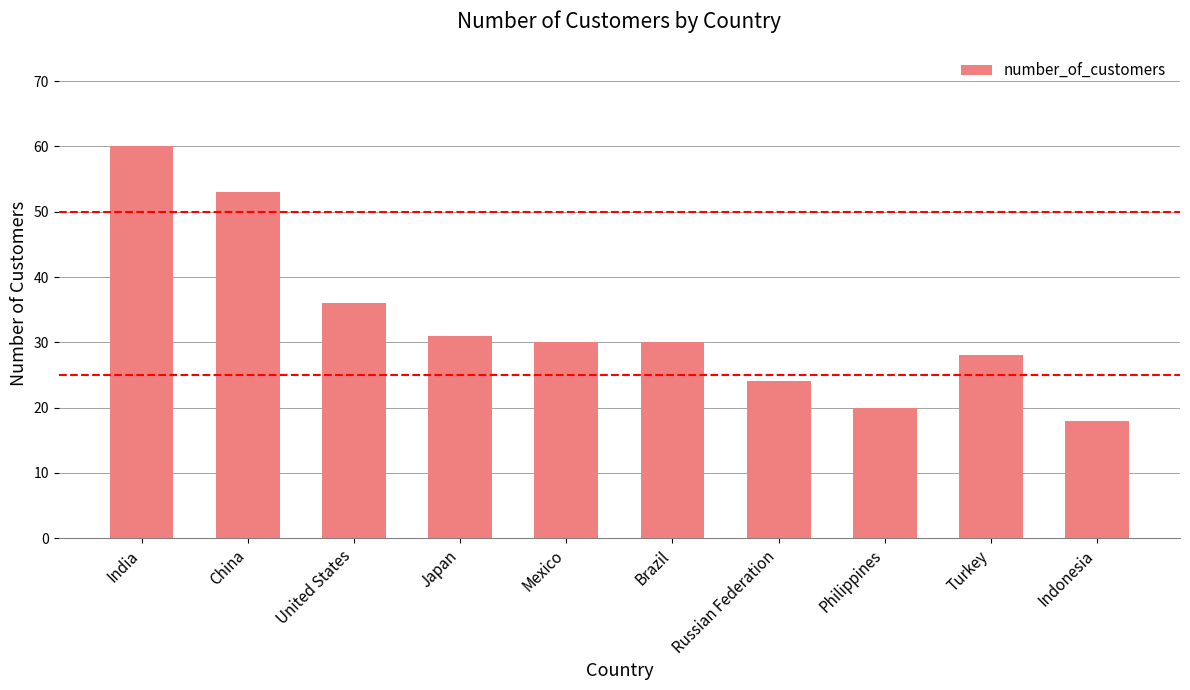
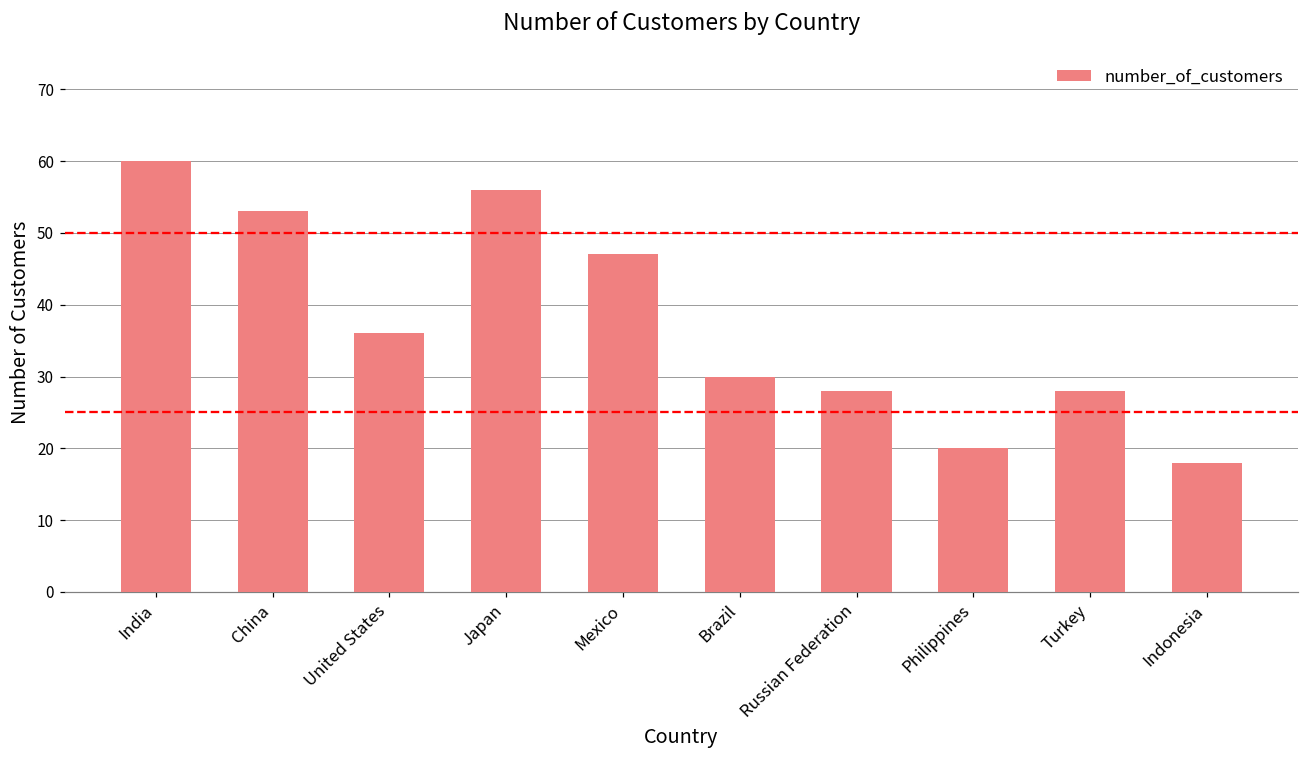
Japan: 31 -> 56
Mexico: 30 -> 47
Russian Federation: 24 -> 28
